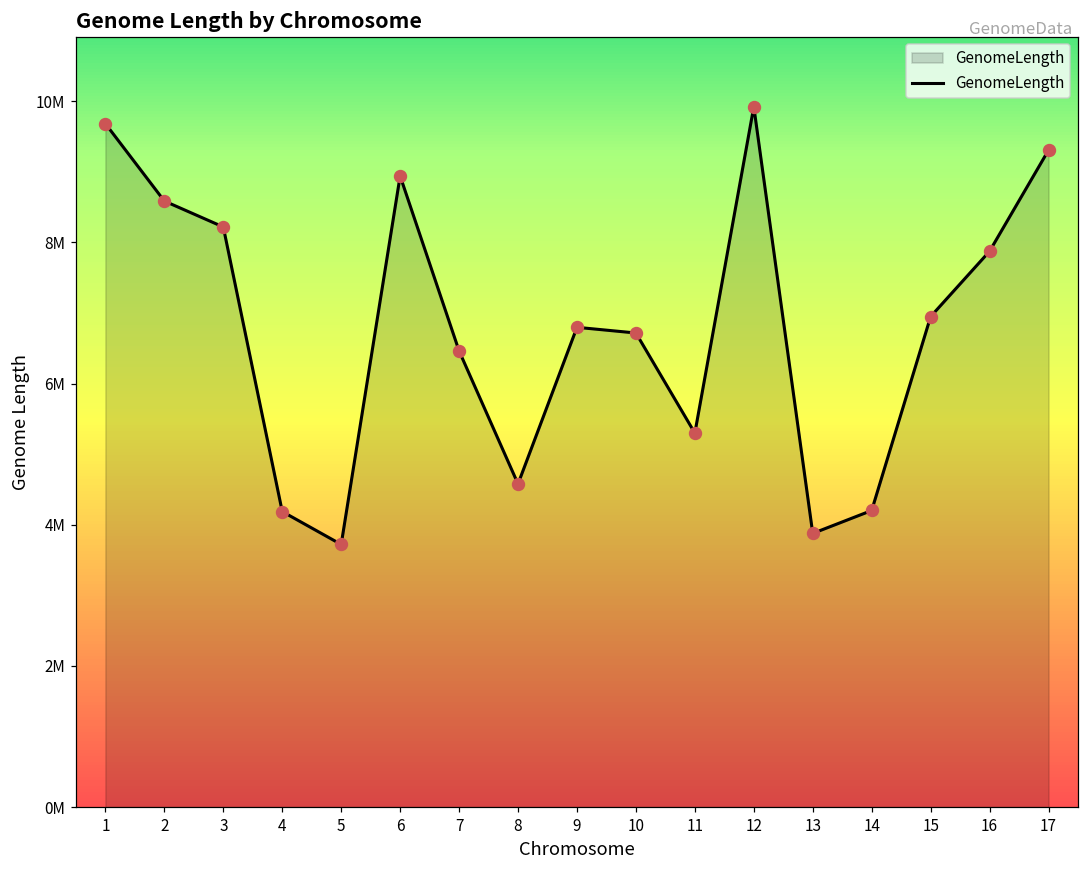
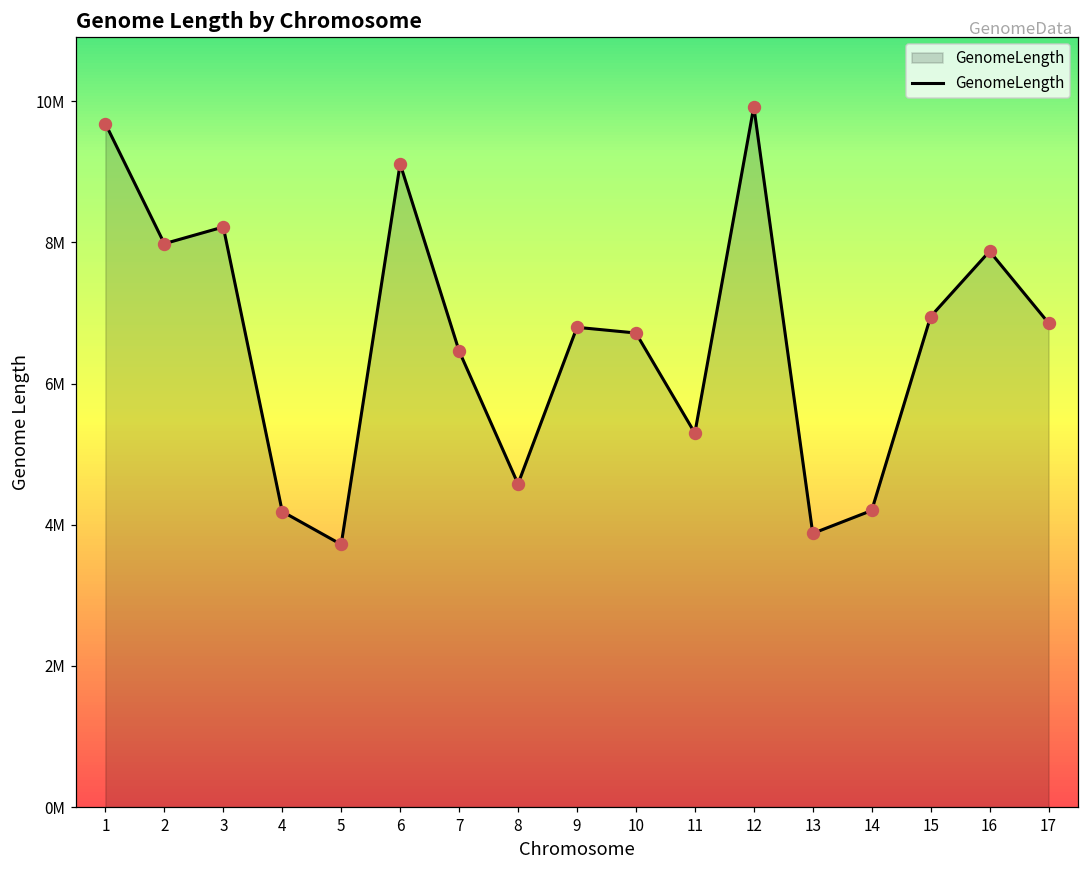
2: 8600000 -> 8000000
6: 8900000 -> 9100000
17: 9300000 -> 6900000
